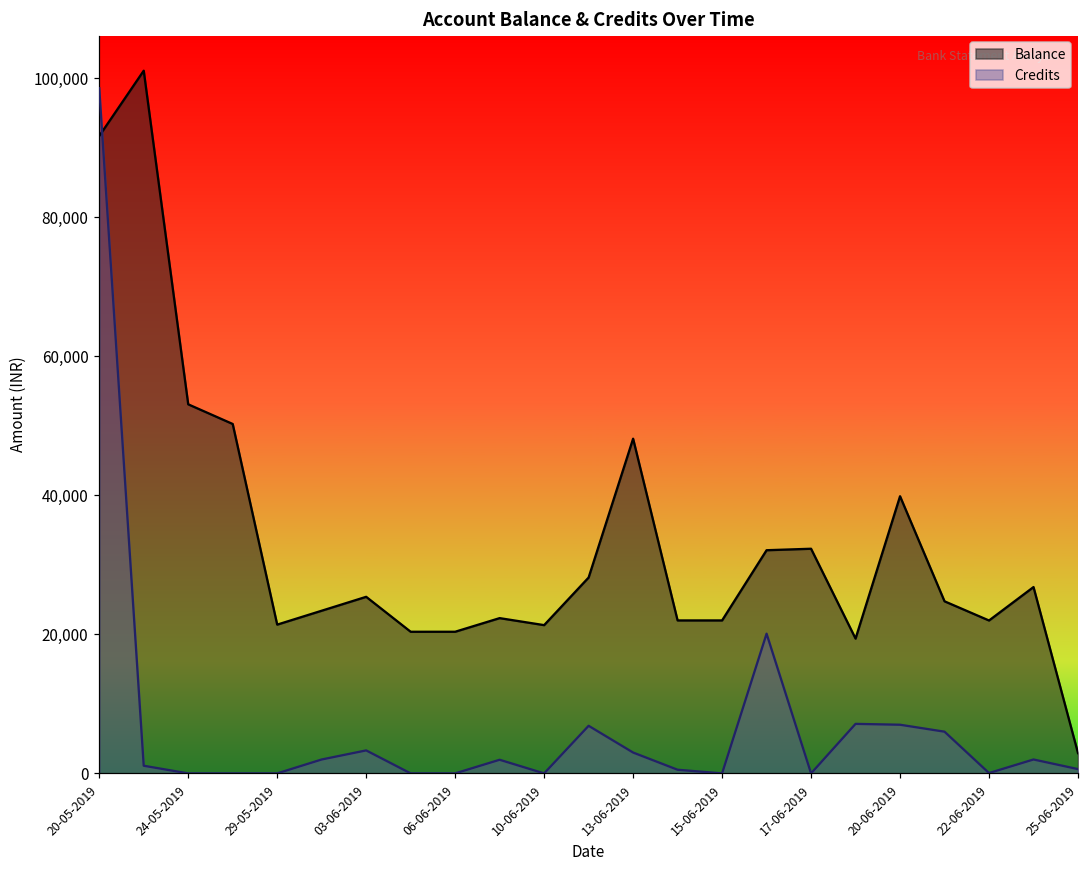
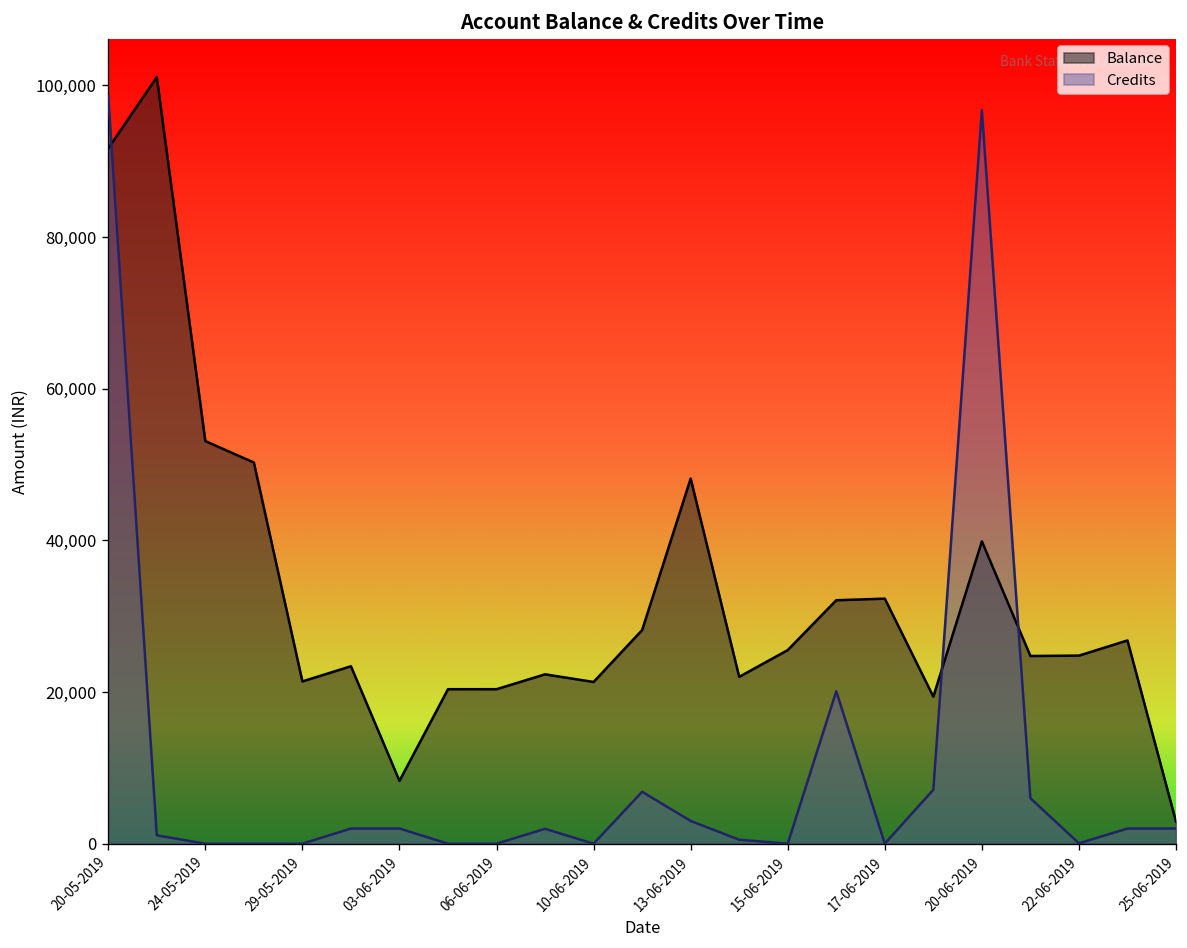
Balance, 03-06-2019: 25,000 -> 8,000
Credits, 03-06-2019: 3,000 -> 2,000
Balance, 15-06-2019: 22,000 -> 26,000
Credits, 20-06-2019: 7,000 -> 97,000
Balance, 22-06-2019: 22,000 -> 25,000
Credits, 25-06-2019: 1,000 -> 2,000
